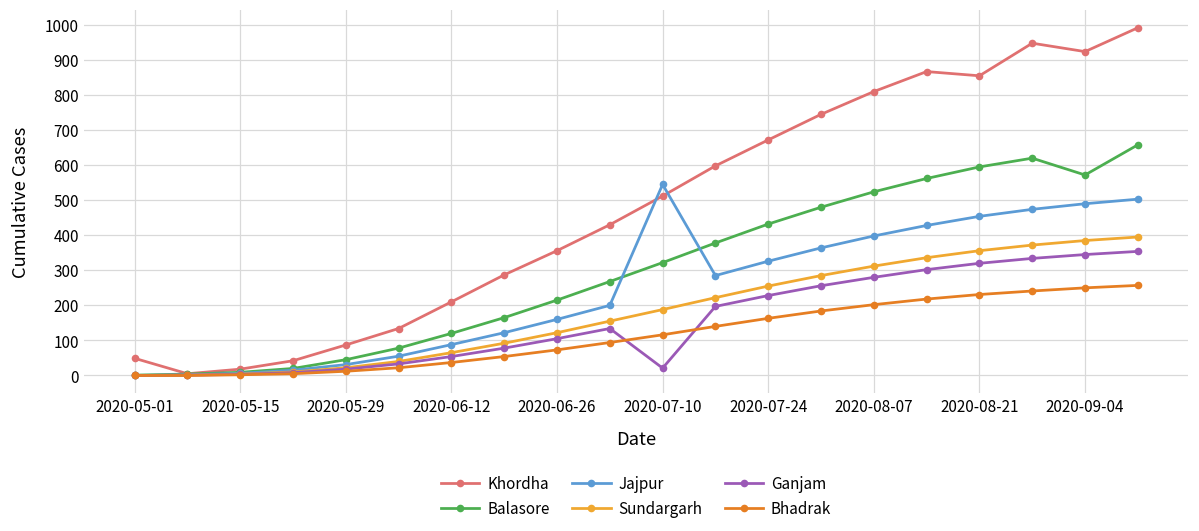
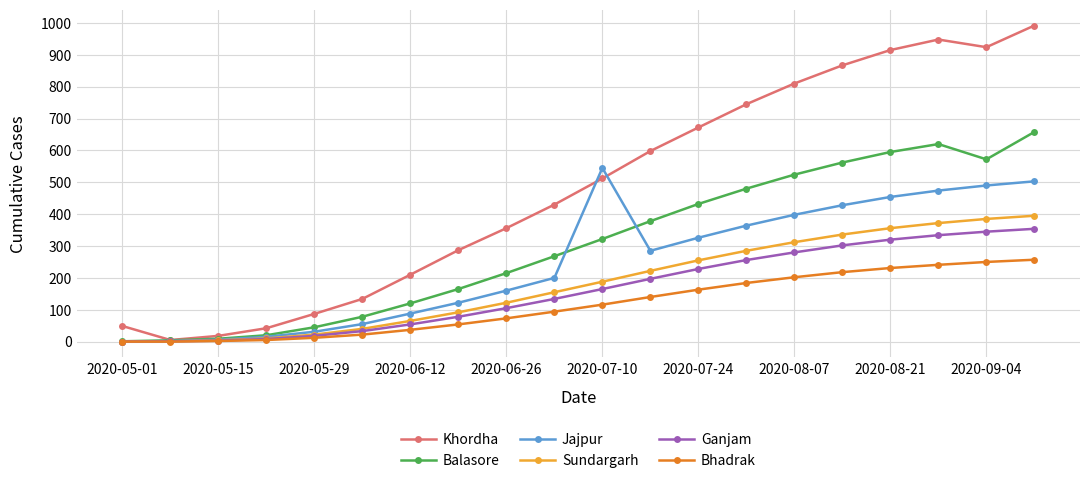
Ganjam, 2020-07-10: 20 -> 170
Khordha, 2020-08-21: 860 -> 920
